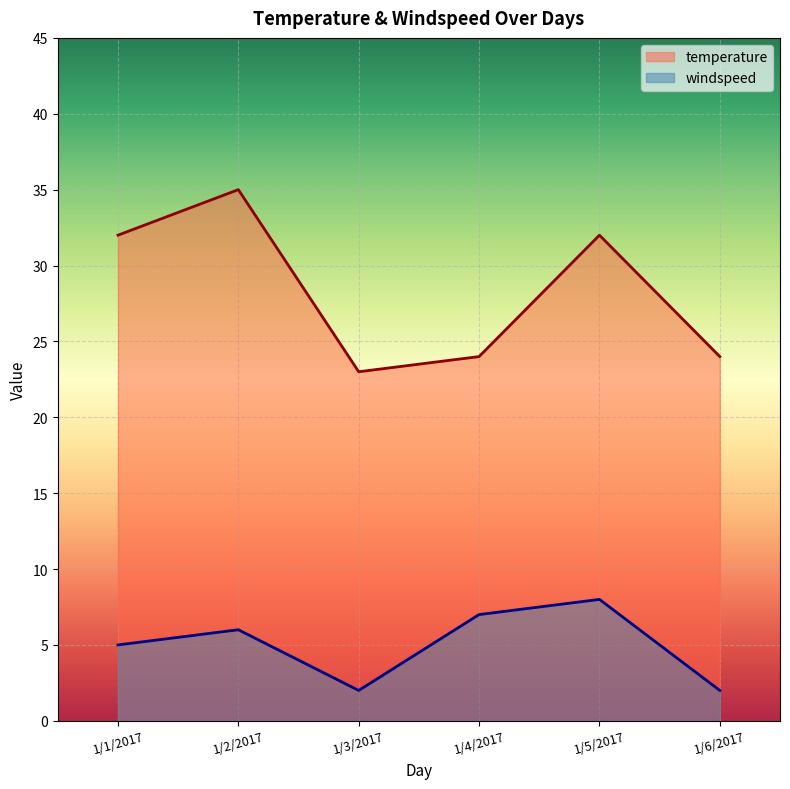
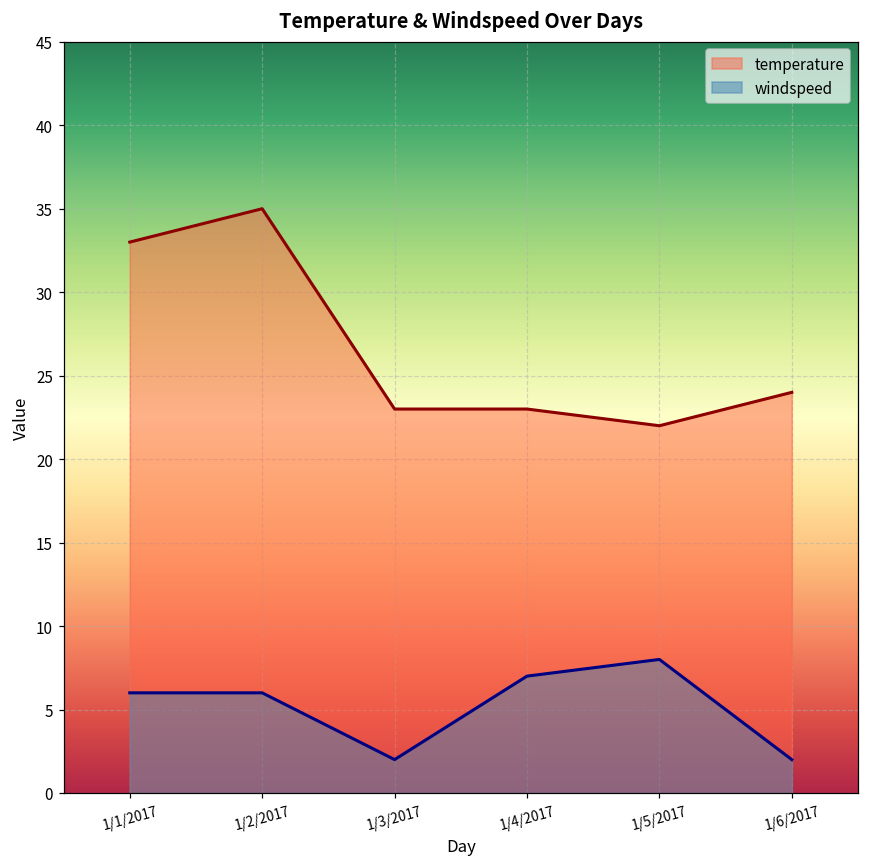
temperature, 1/1/2017: 32 -> 33
windspeed, 1/1/2017: 5 -> 6
temperature, 1/4/2017: 24 -> 23
temperature, 1/5/2017: 32 -> 22
